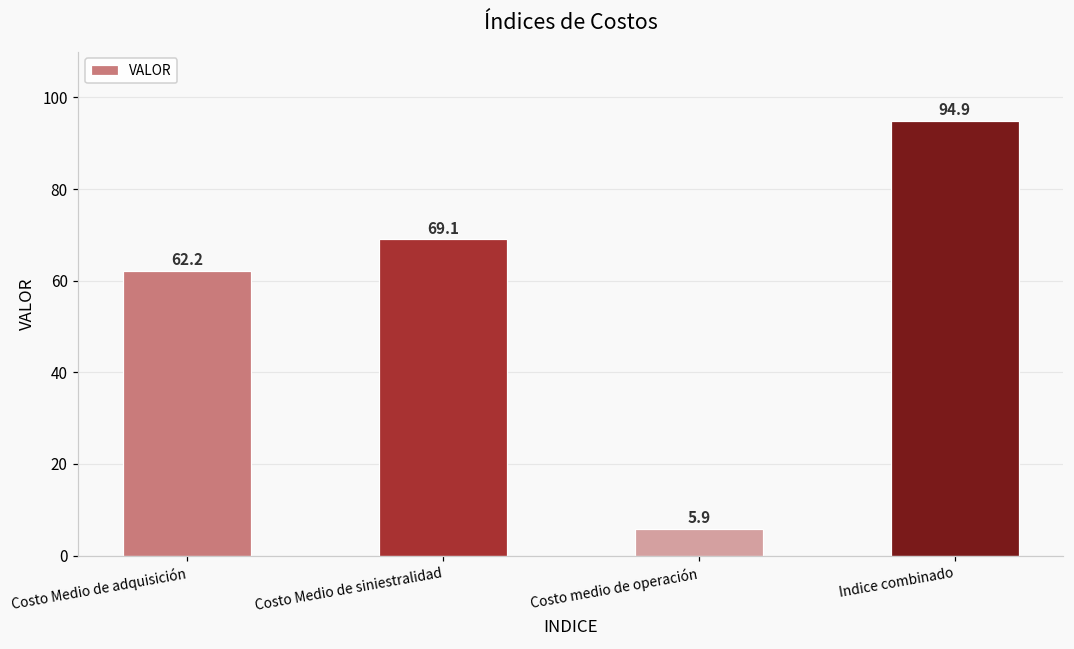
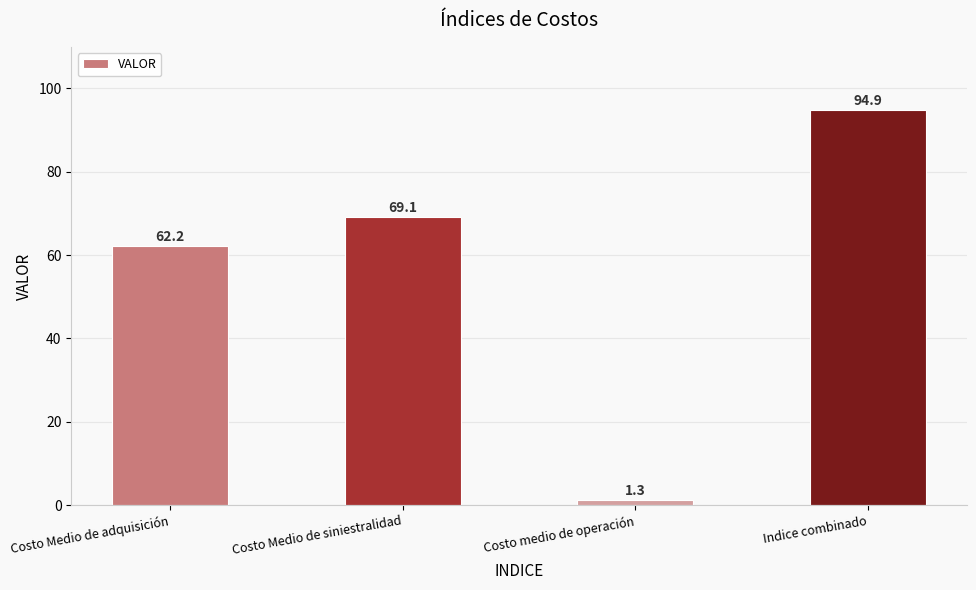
Costo medio de operación: 5.9 -> 1.3
